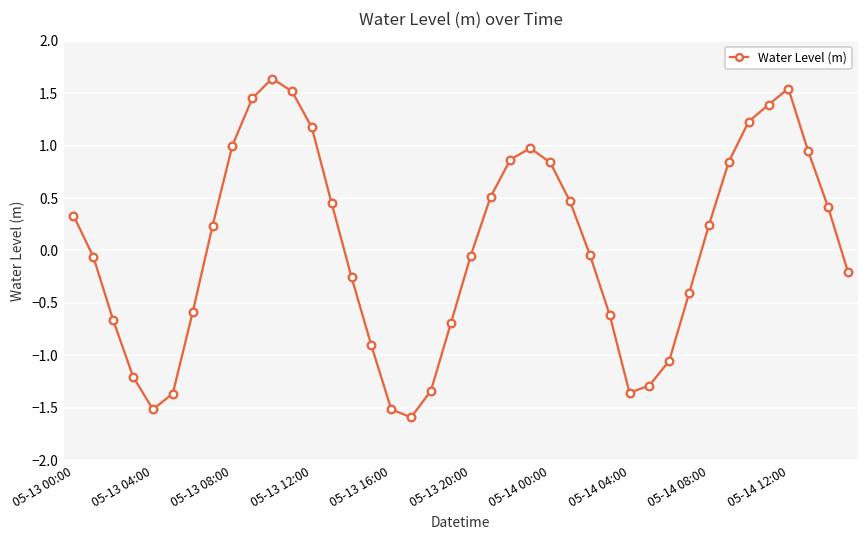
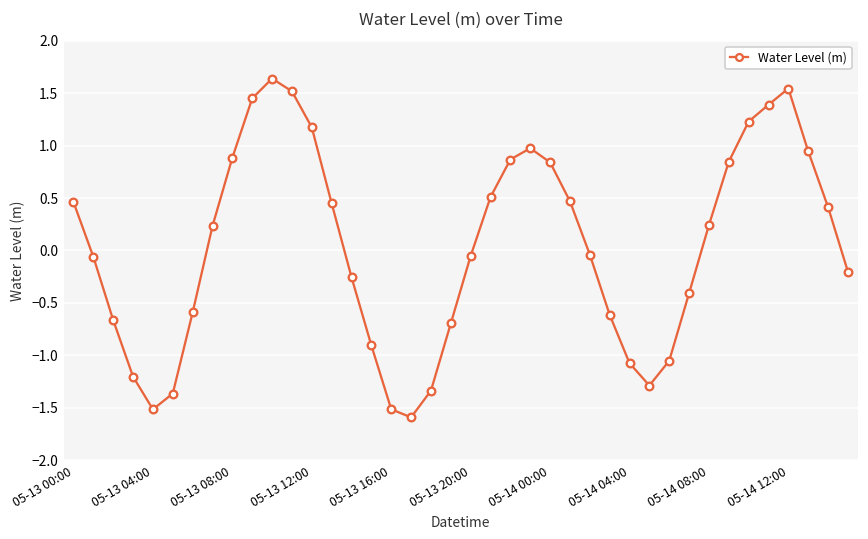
05-13 00:00: 0.3 -> 0.5
05-13 08:00: 1.0 -> 0.9
05-14 04:00: -1.4 -> -1.1
